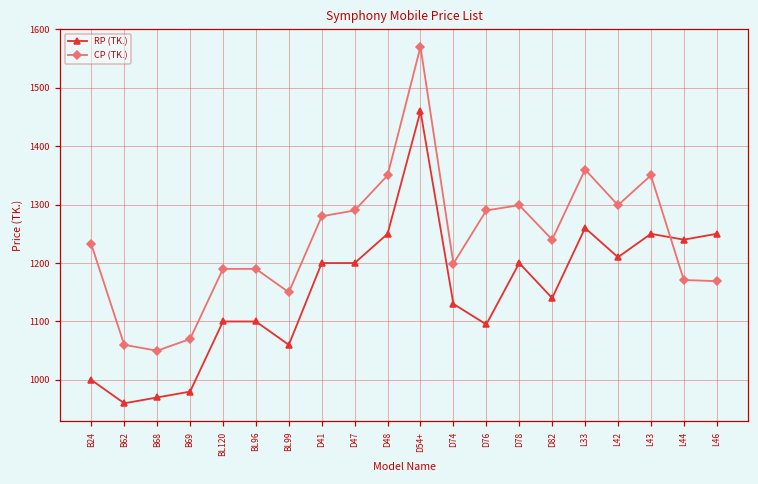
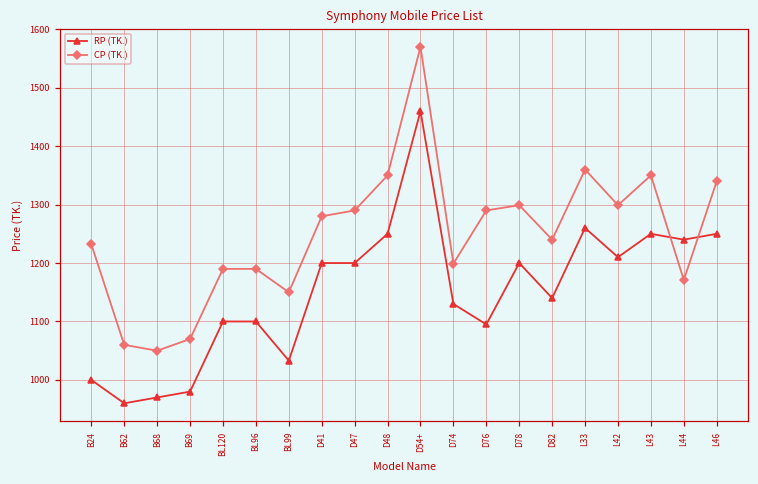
RP (TK.), BL99: 1060 -> 1030
CP (TK.), L46: 1170 -> 1340
